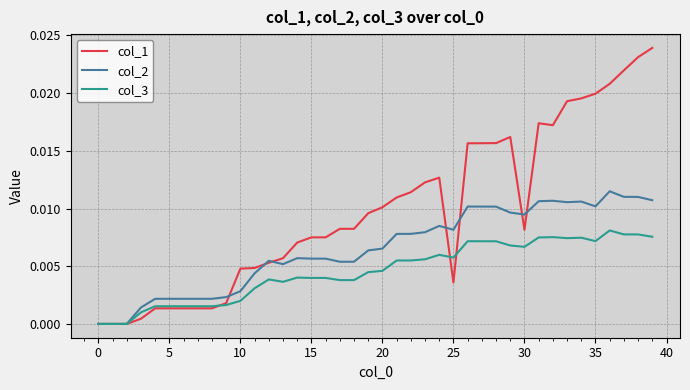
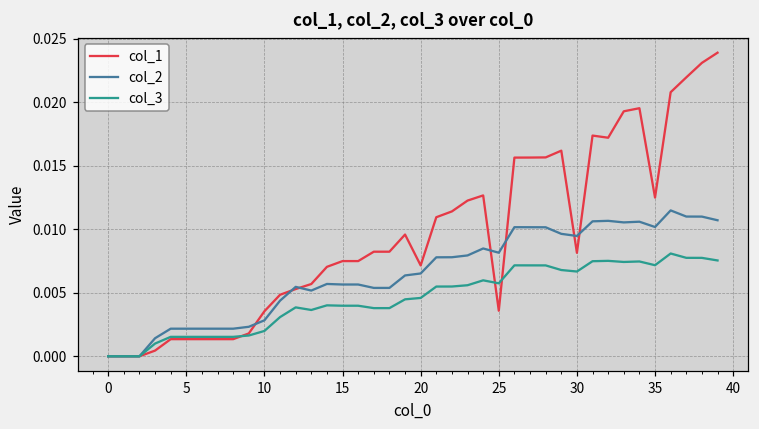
col_1, 10: 0.0048 -> 0.0036
col_1, 20: 0.0101 -> 0.0072
col_1, 35: 0.0199 -> 0.0125
